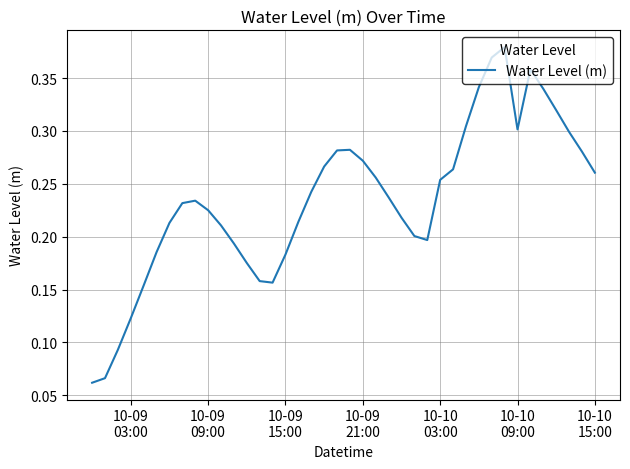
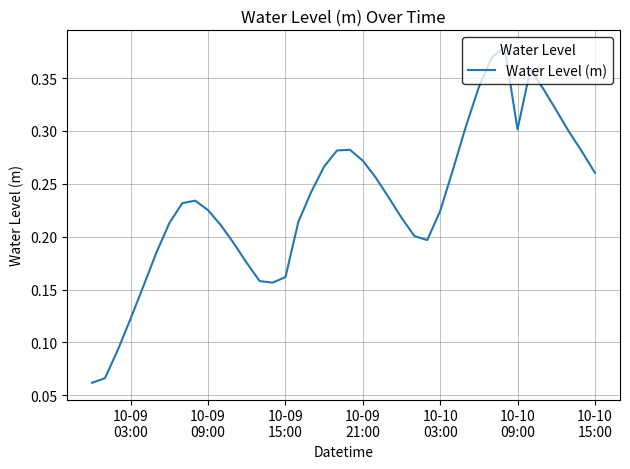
10-09 15:00: 0.183 -> 0.162
10-10 03:00: 0.254 -> 0.224
